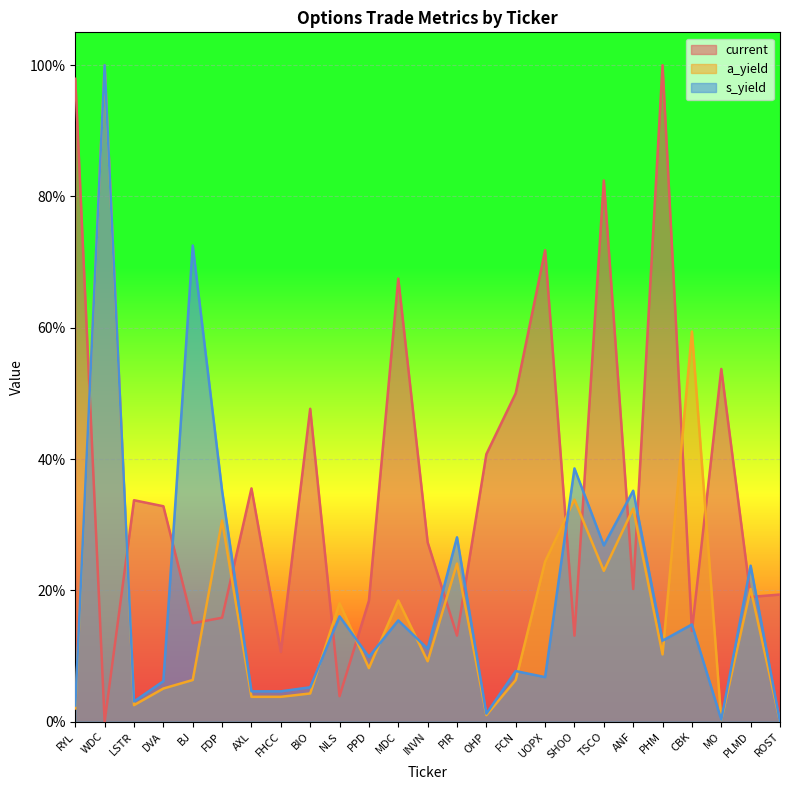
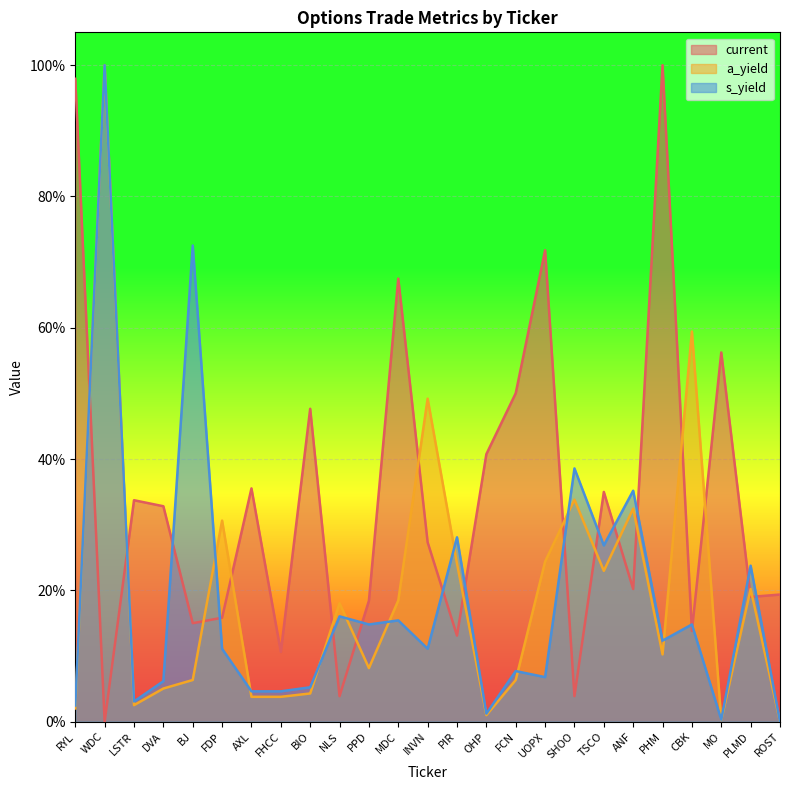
s_yield, FDP: 35% -> 11%
s_yield, PPD: 10% -> 15%
a_yield, INVN: 9% -> 49%
current, SHOO: 13% -> 4%
current, TSCO: 82% -> 35%
current, MO: 54% -> 56%
